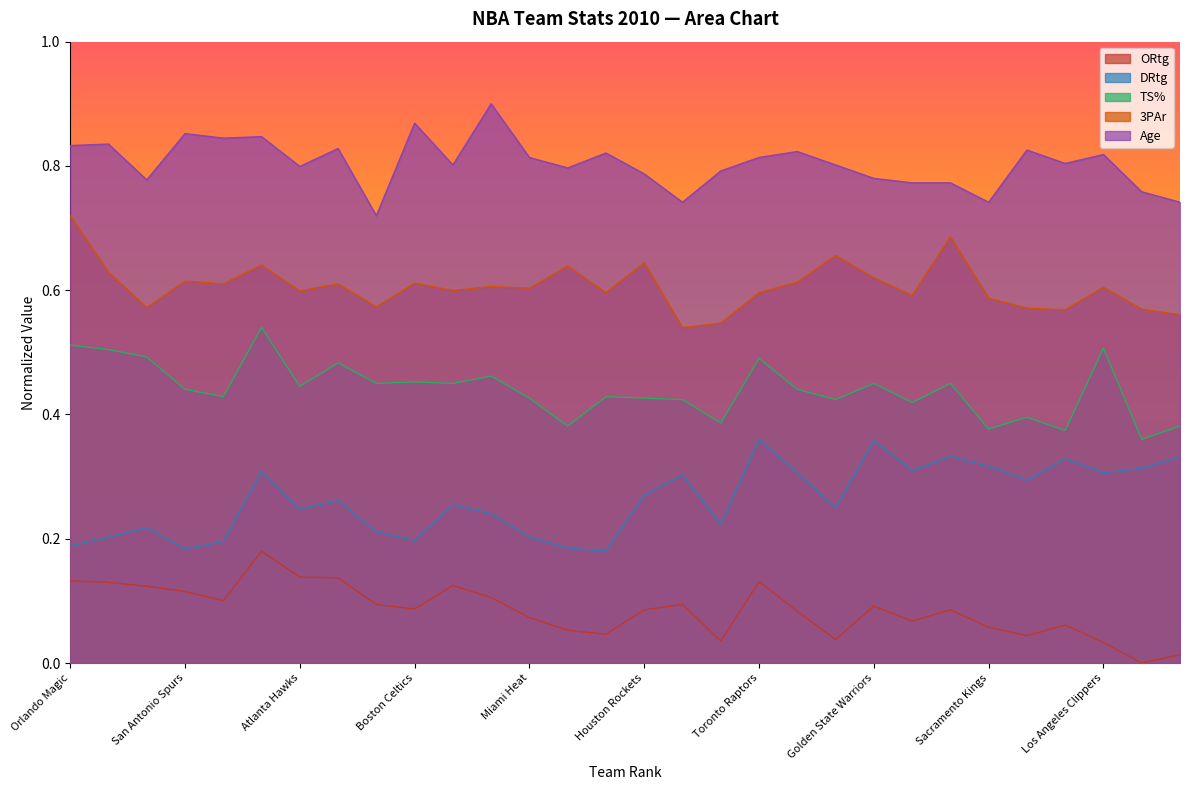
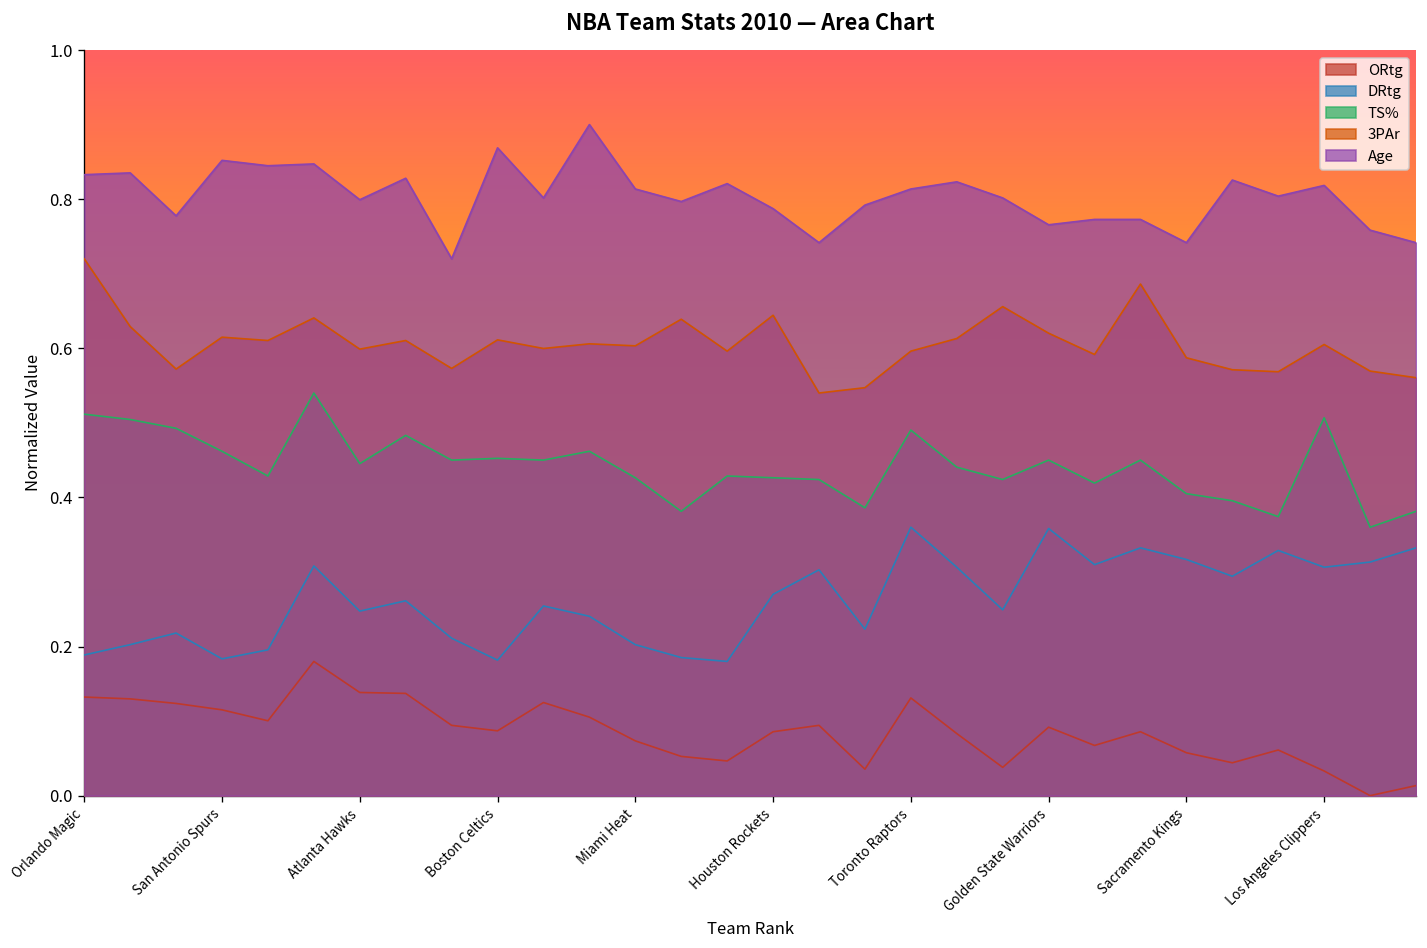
TS%, San Antonio Spurs: 0.44 -> 0.46
DRtg, Boston Celtics: 0.20 -> 0.18
Age, Golden State Warriors: 0.78 -> 0.77
TS%, Sacramento Kings: 0.38 -> 0.41
